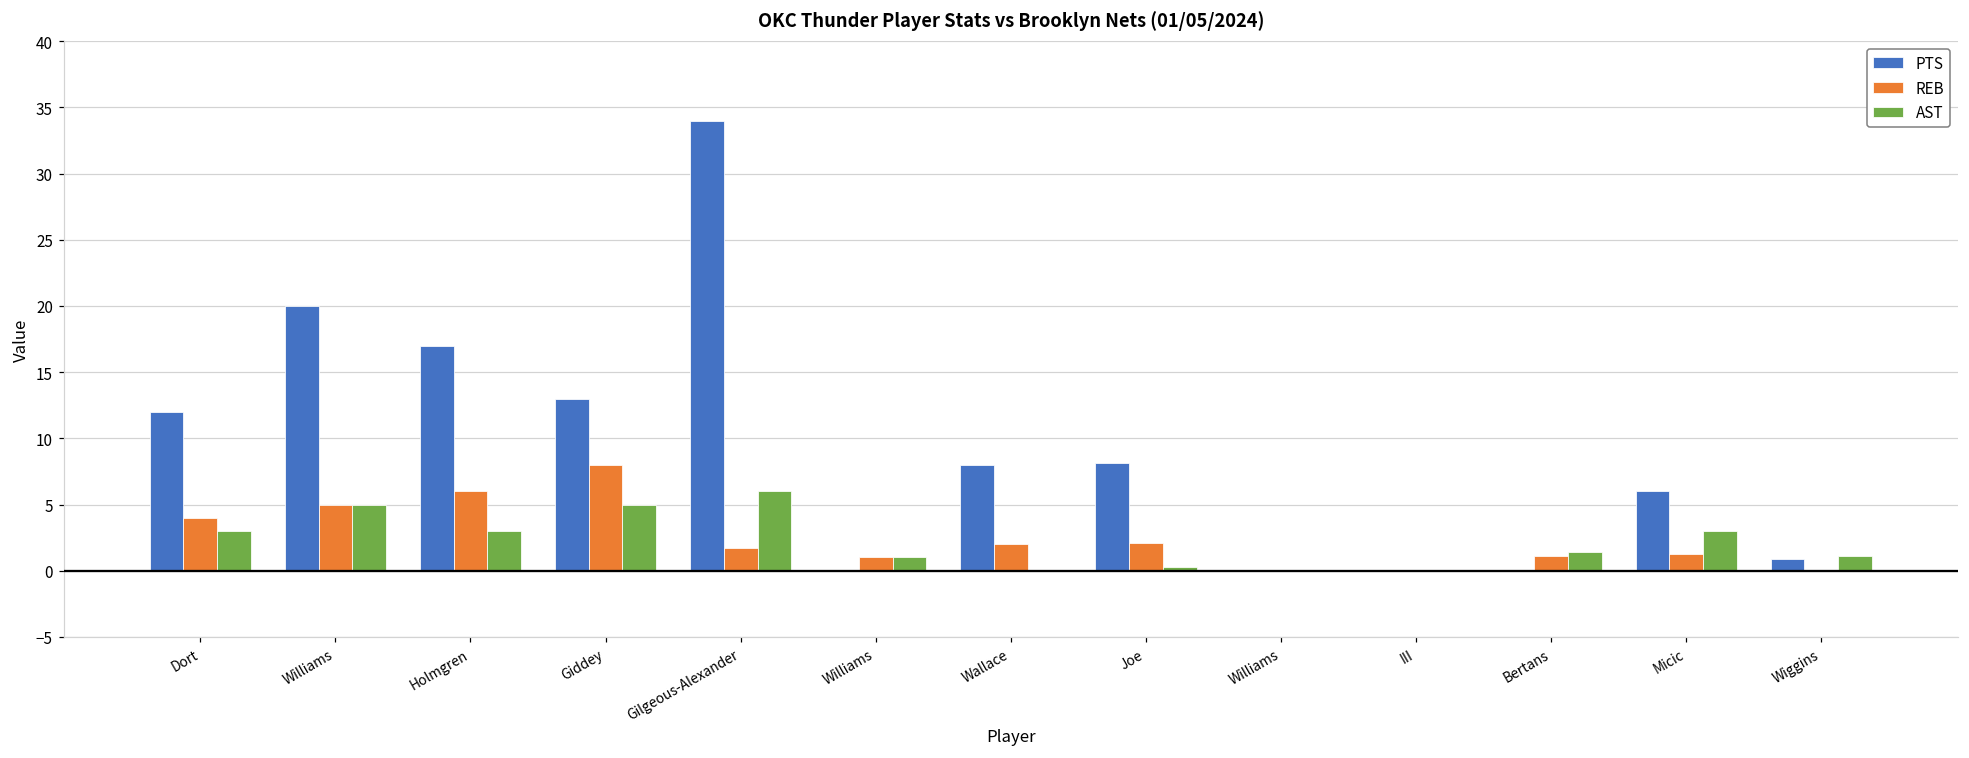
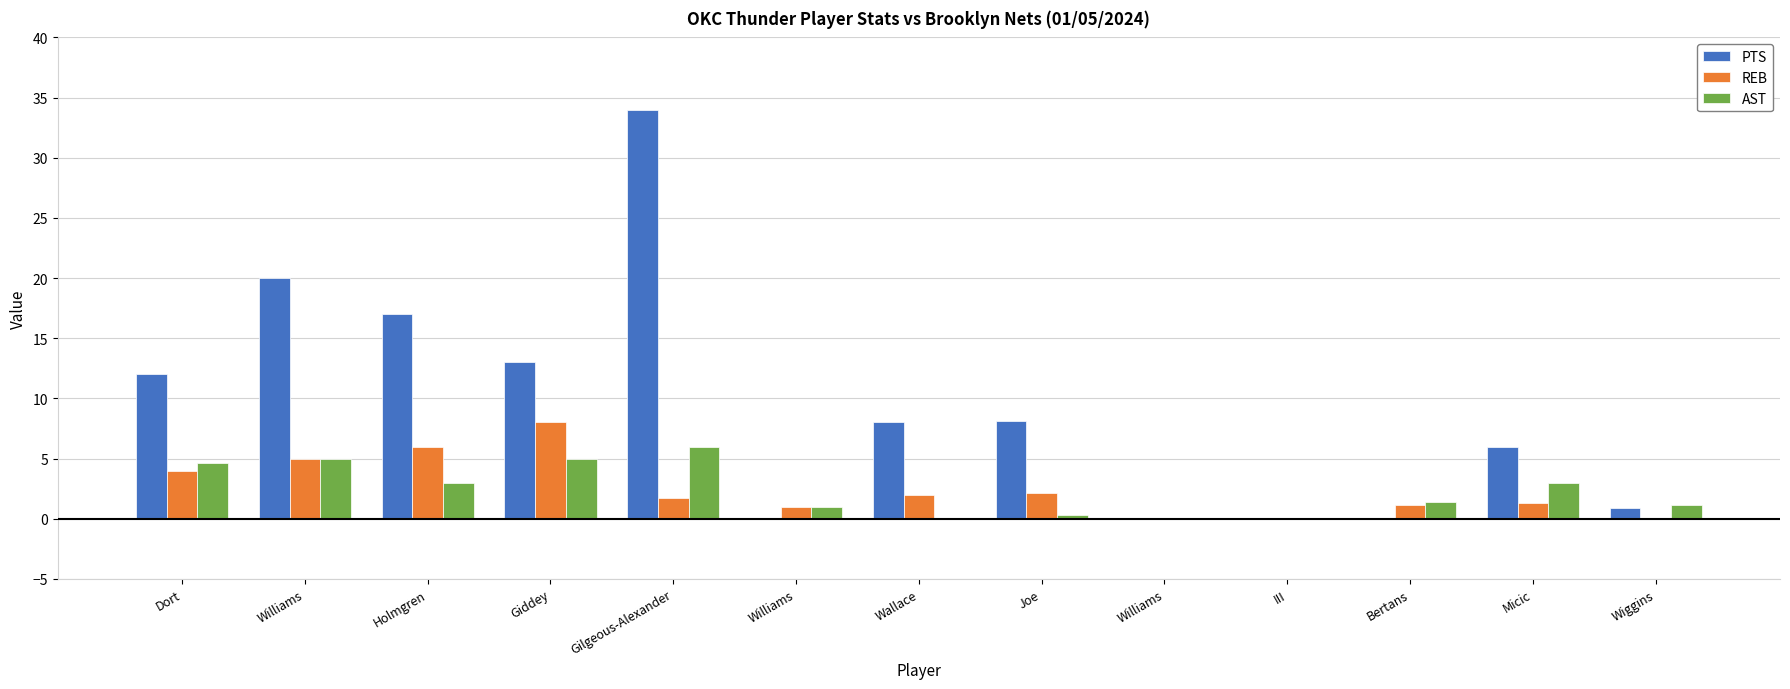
AST, Dort: 3.0 -> 4.6
